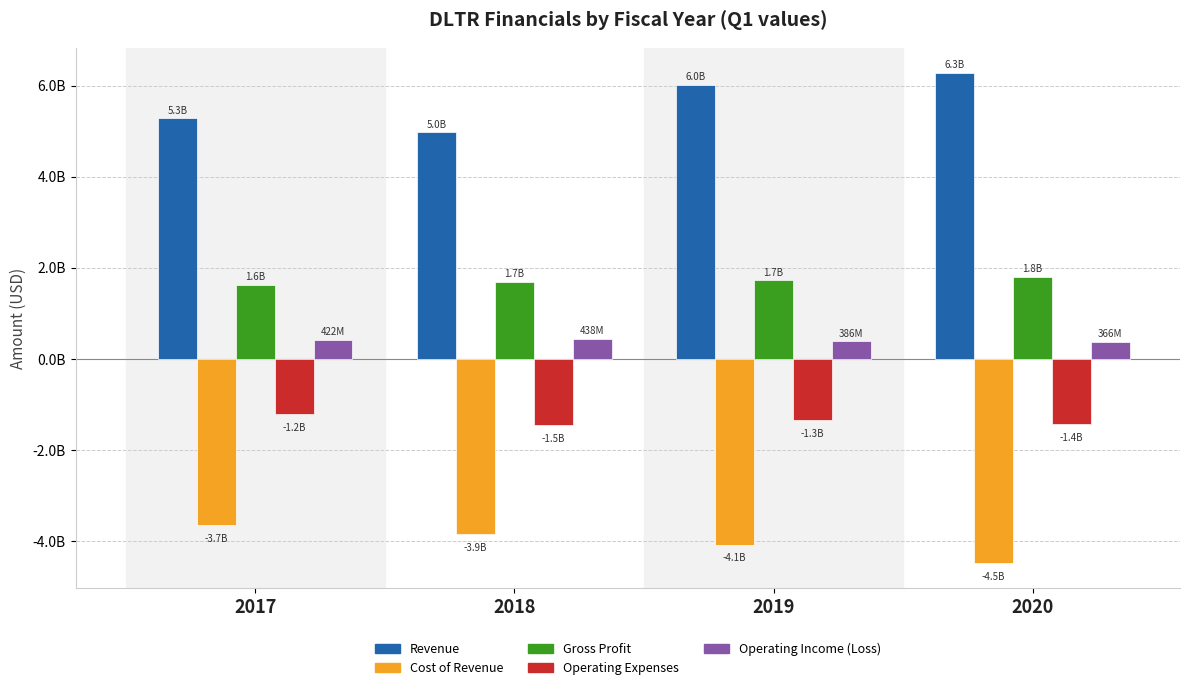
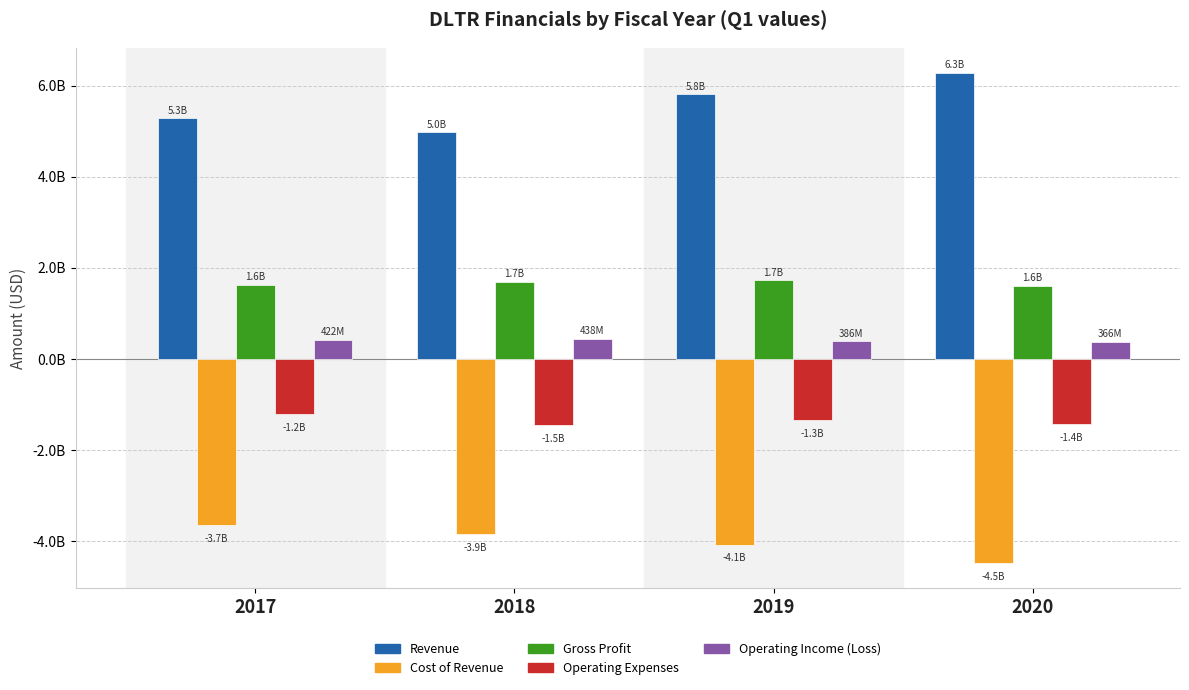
Revenue, 2019: 6.0B -> 5.8B
Gross Profit, 2020: 1.8B -> 1.6B
